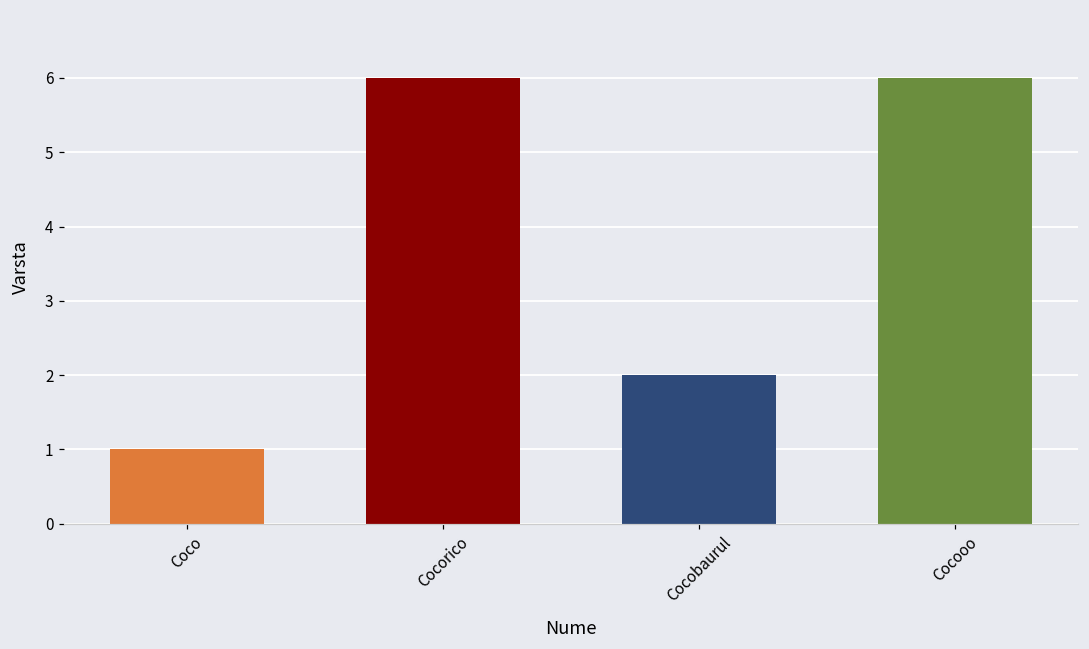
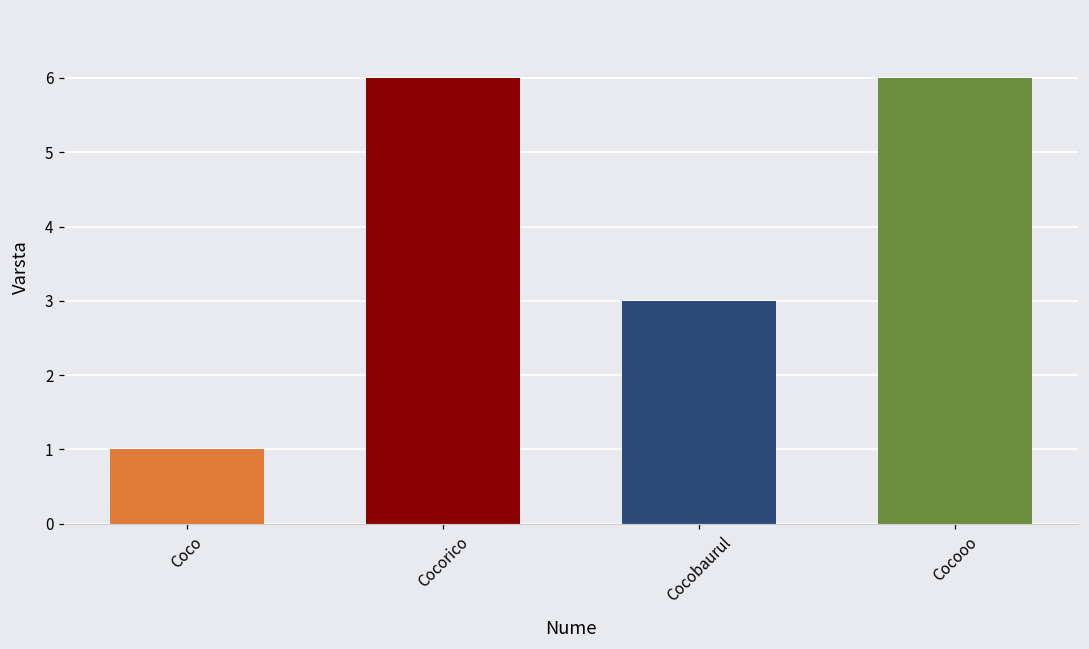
Cocobaurul: 2 -> 3
